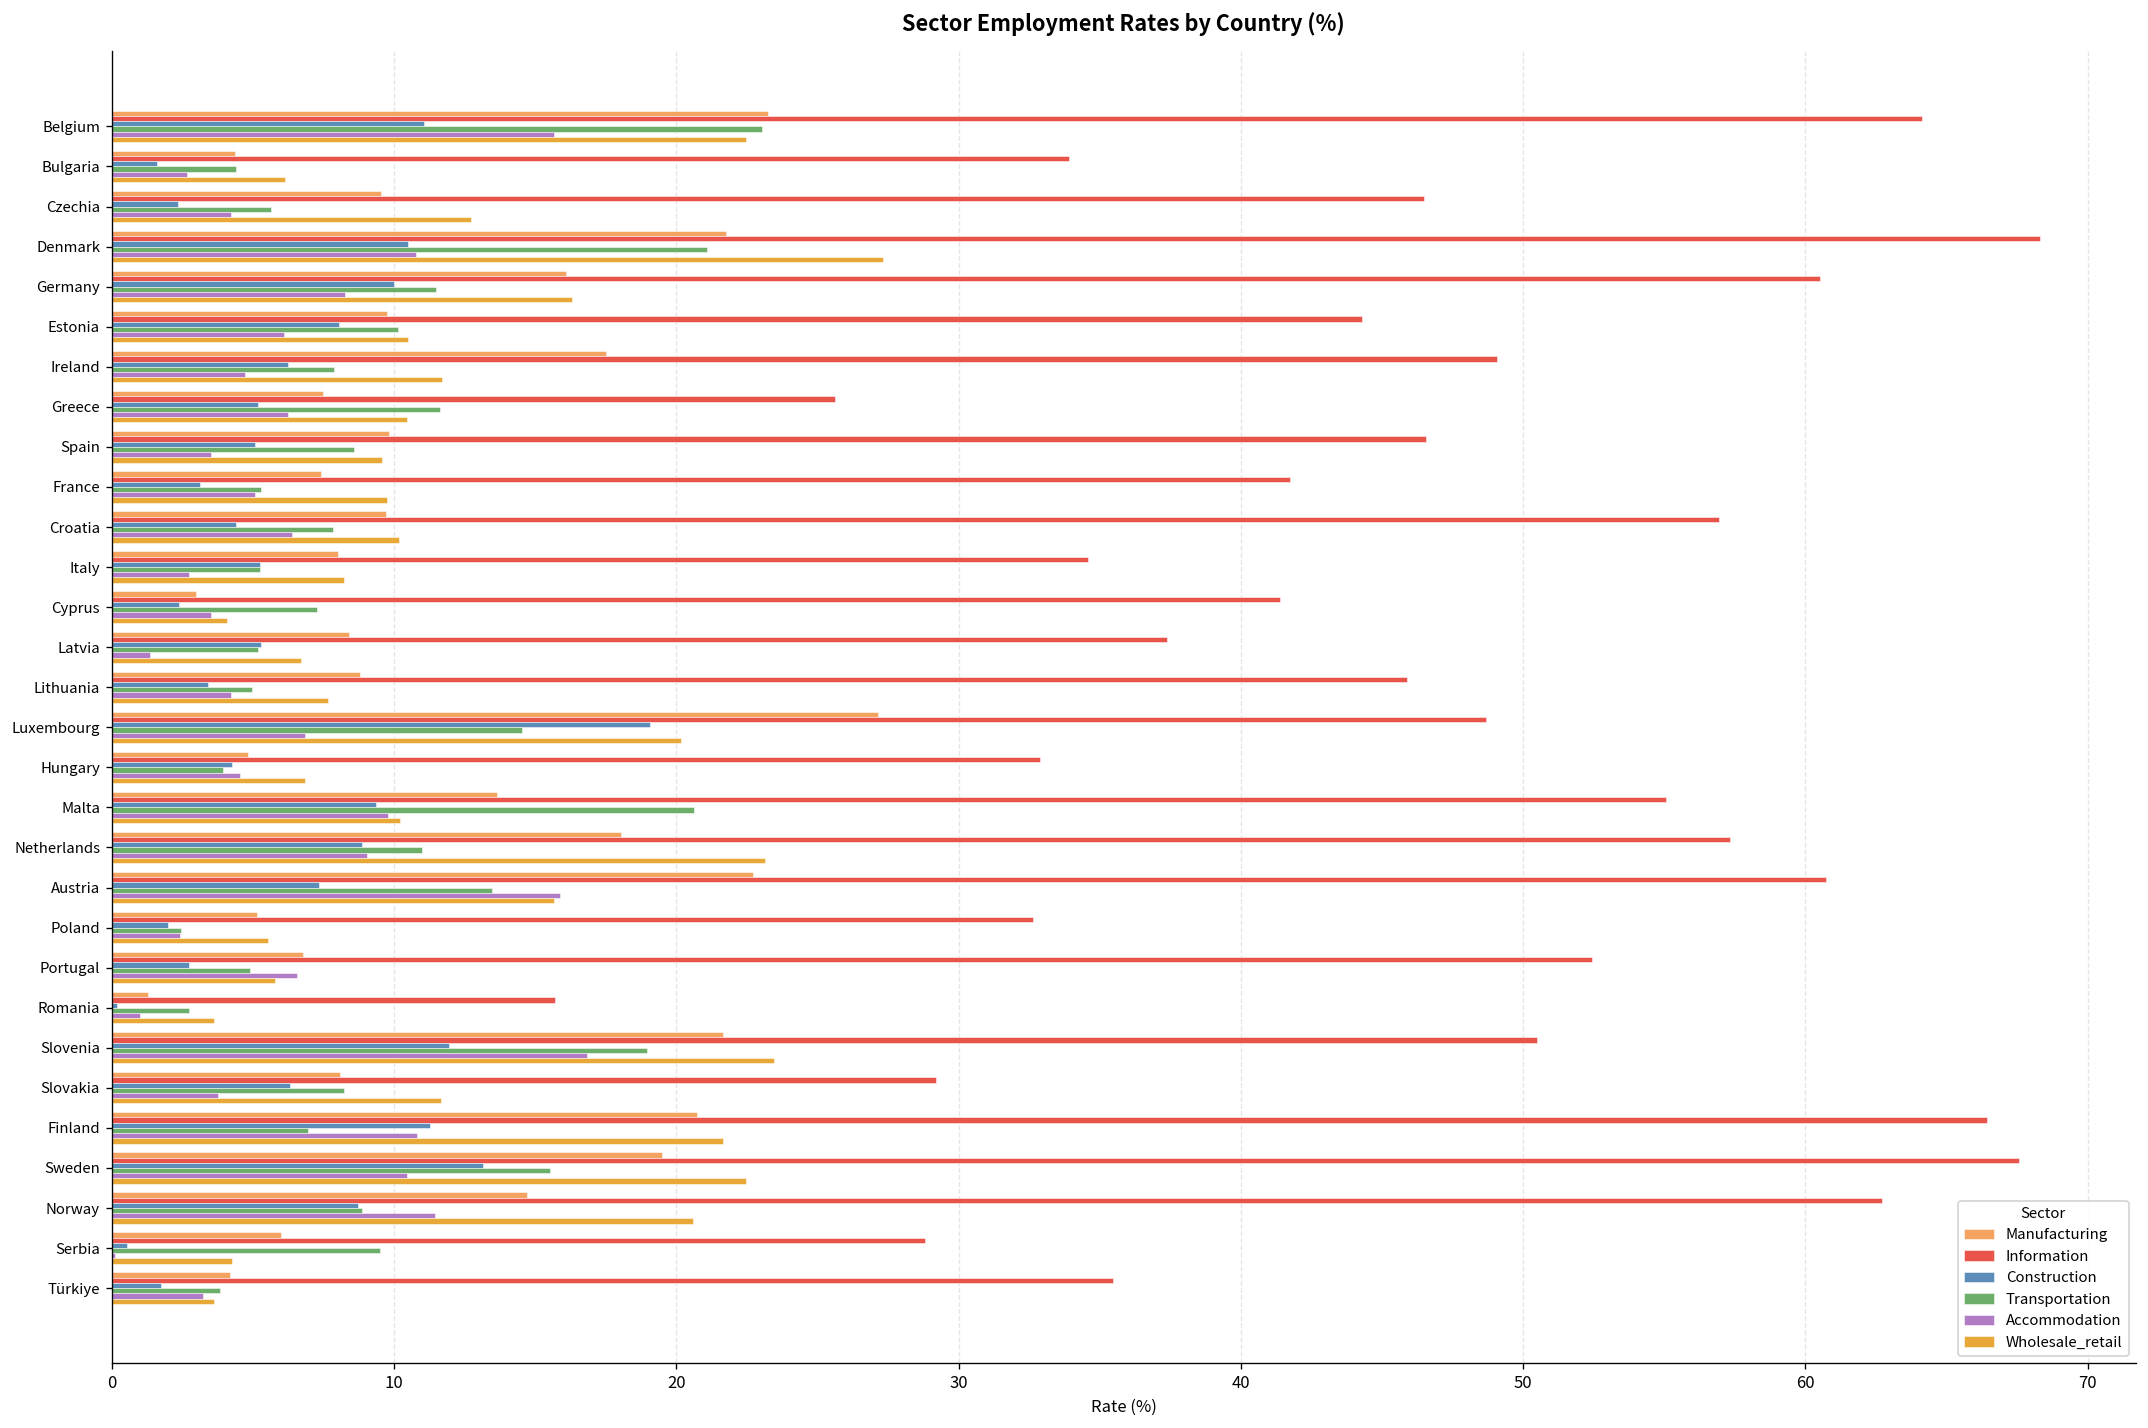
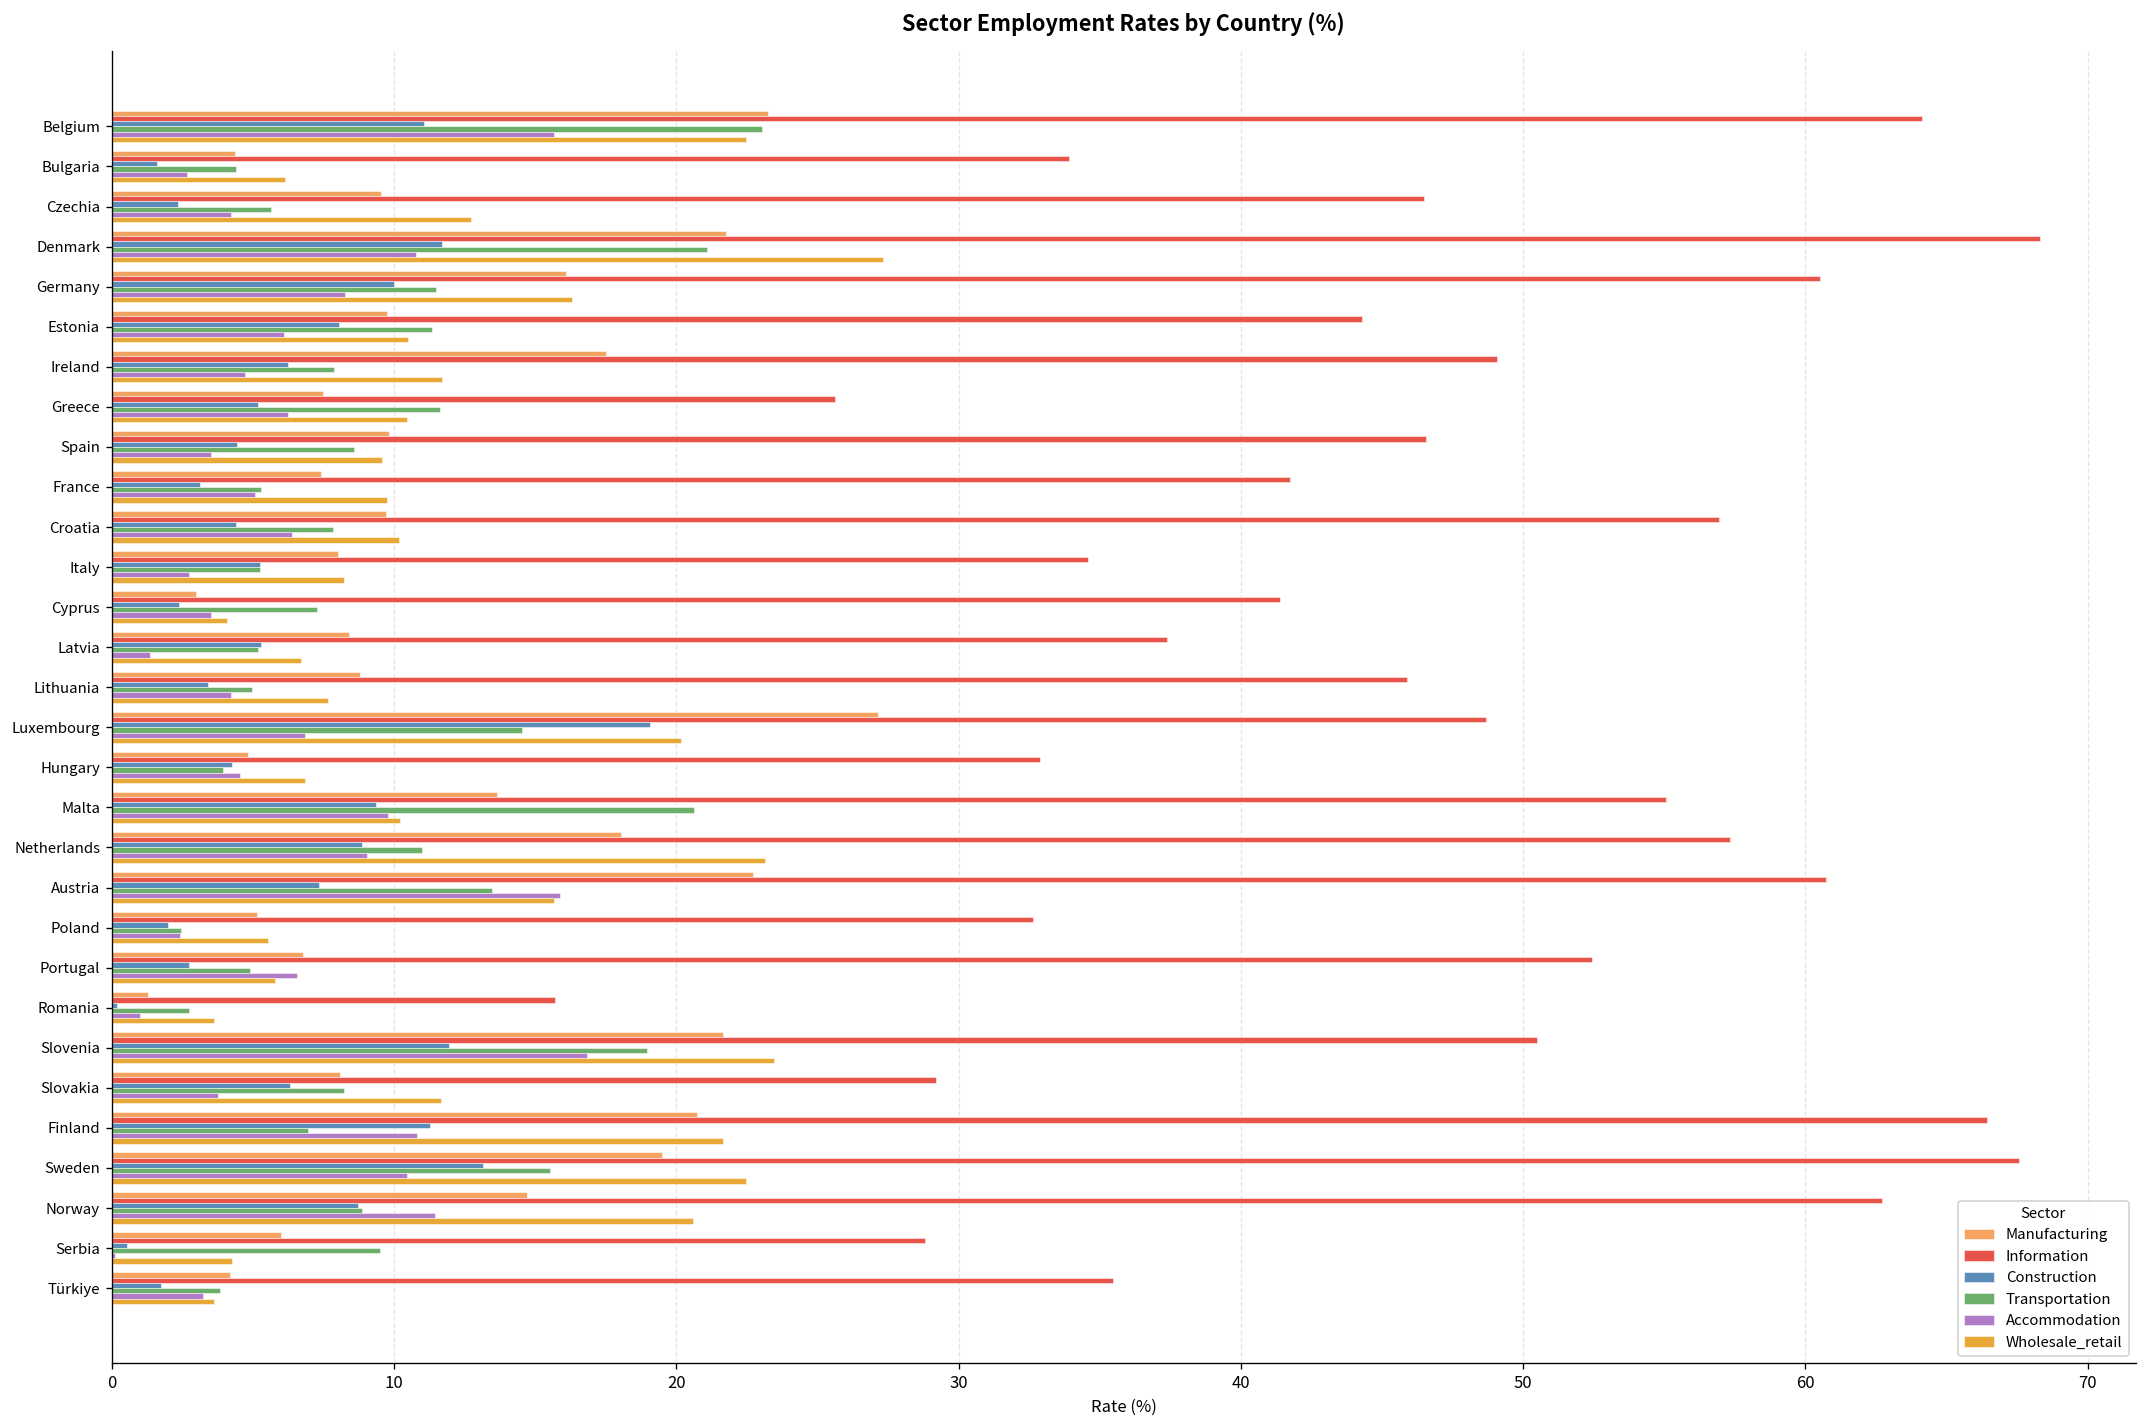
Construction, Denmark: 10.5 -> 11.7
Transportation, Estonia: 10.1 -> 11.3
Construction, Spain: 5.1 -> 4.4
